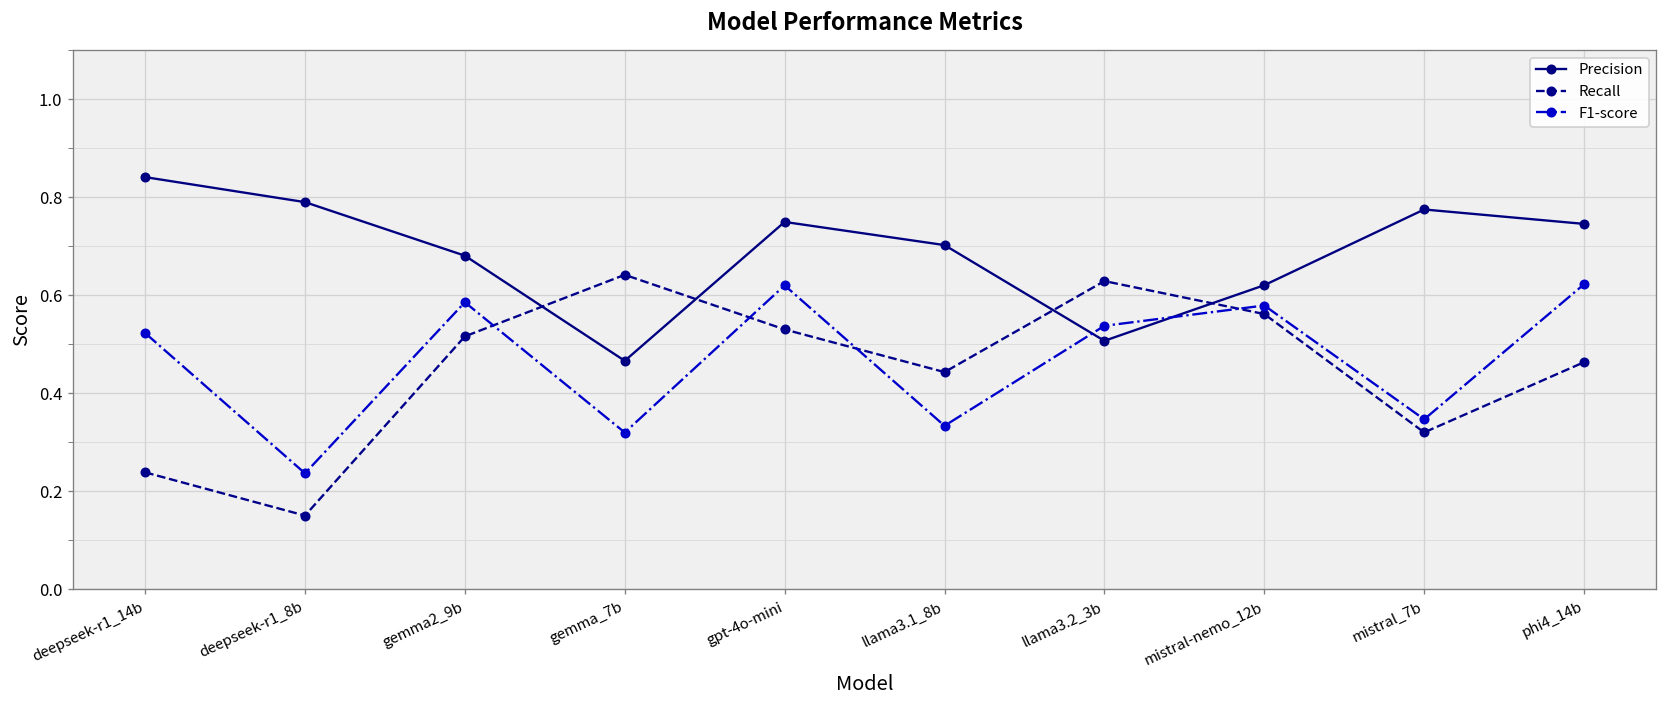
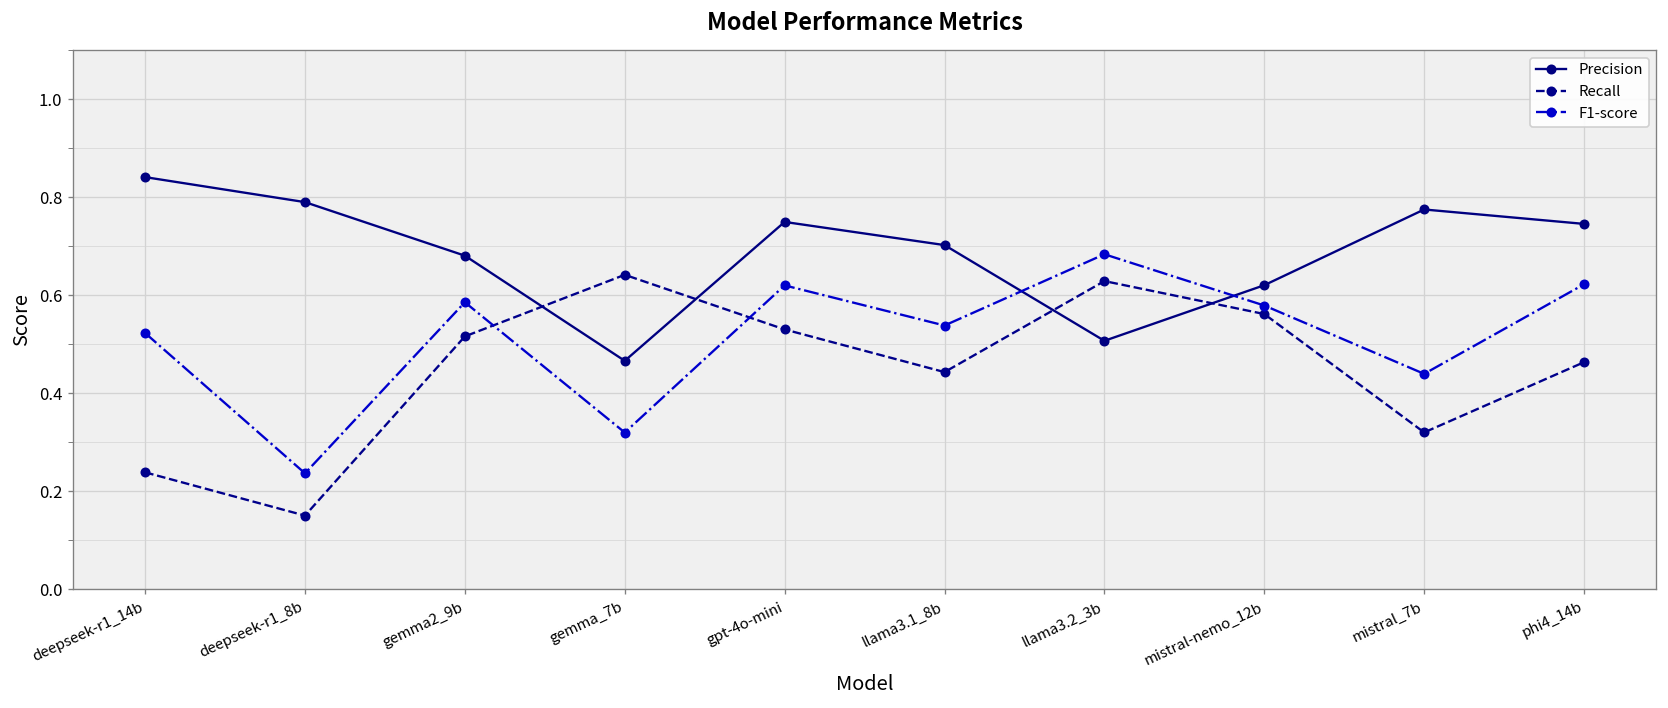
F1-score, llama3.1_8b: 0.33 -> 0.54
F1-score, llama3.2_3b: 0.54 -> 0.68
F1-score, mistral_7b: 0.35 -> 0.44
